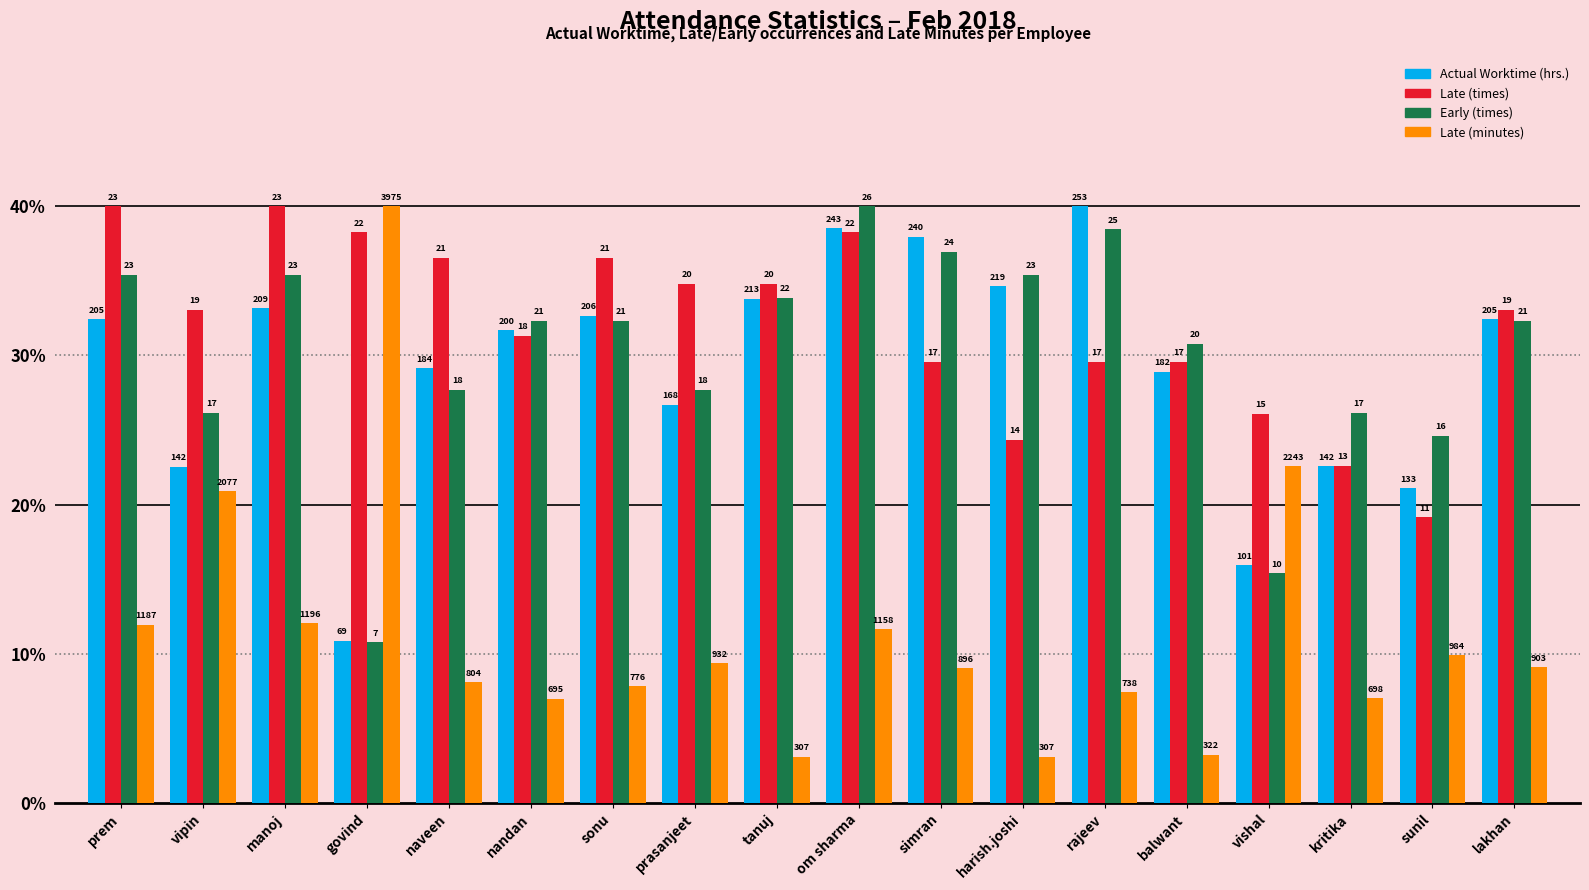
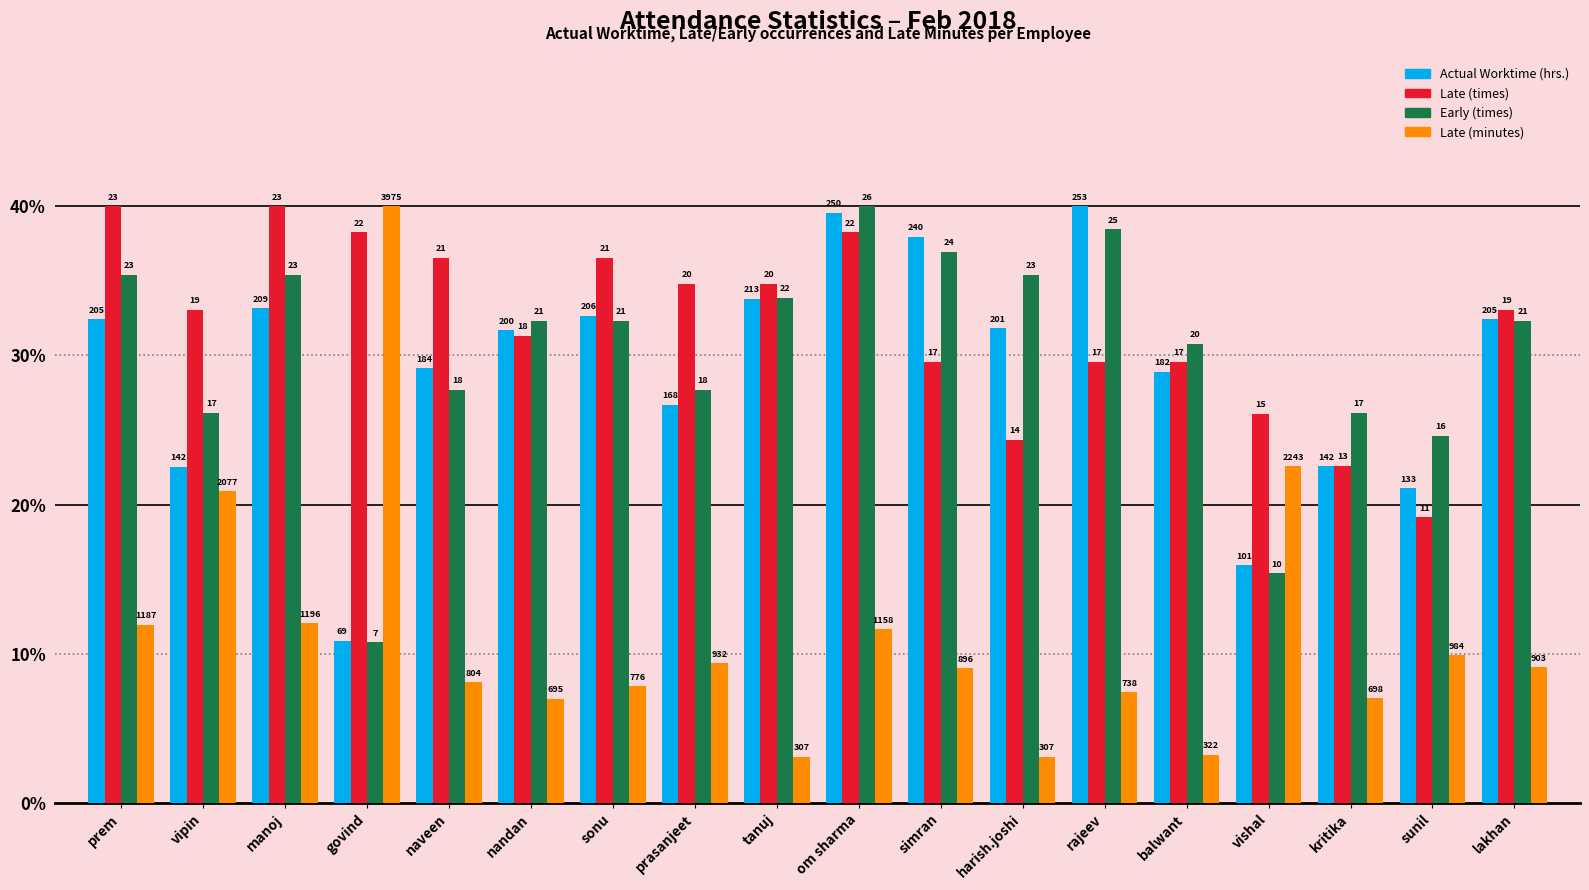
Actual Worktime (hrs.), om sharma: 243 -> 250
Actual Worktime (hrs.), harish.joshi: 219 -> 201
